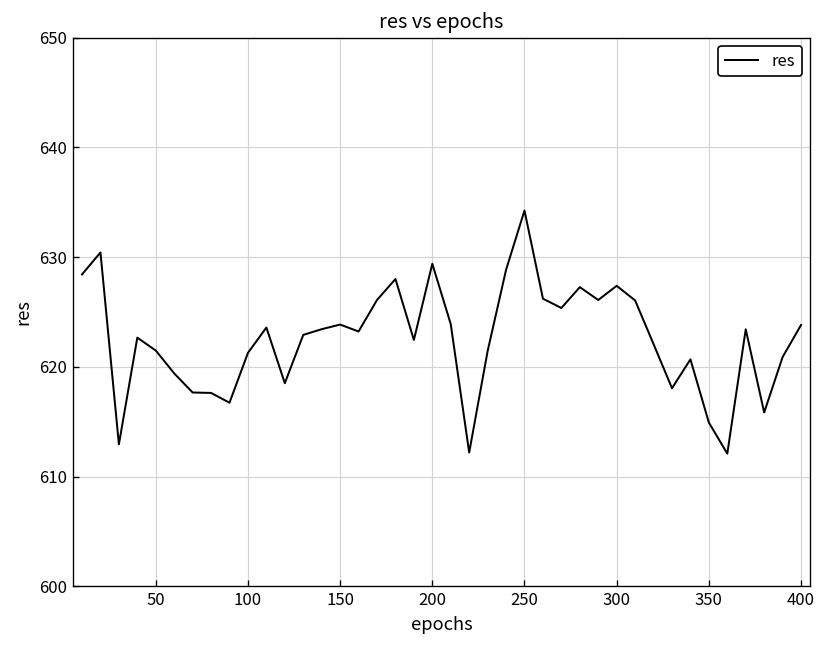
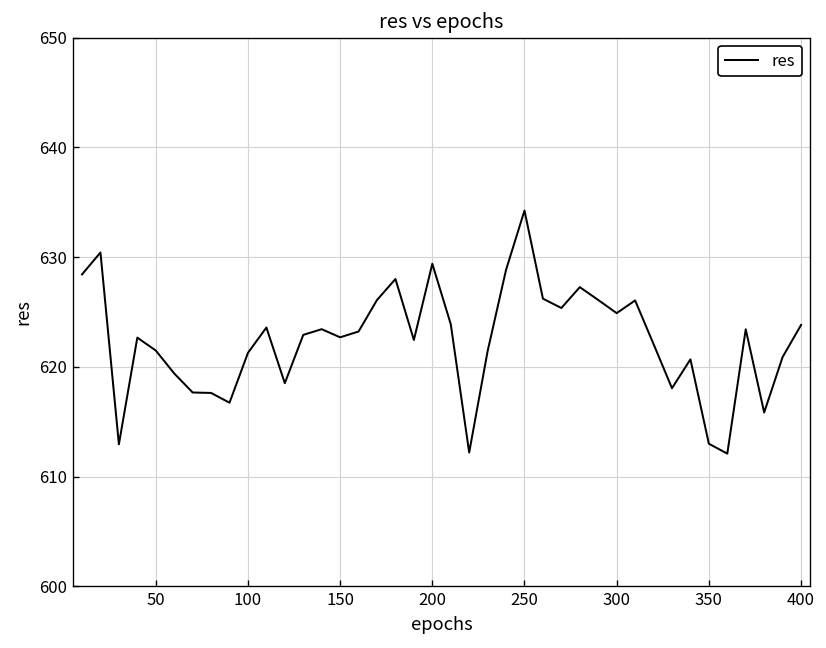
150: 624 -> 623
300: 627 -> 625
350: 615 -> 613
